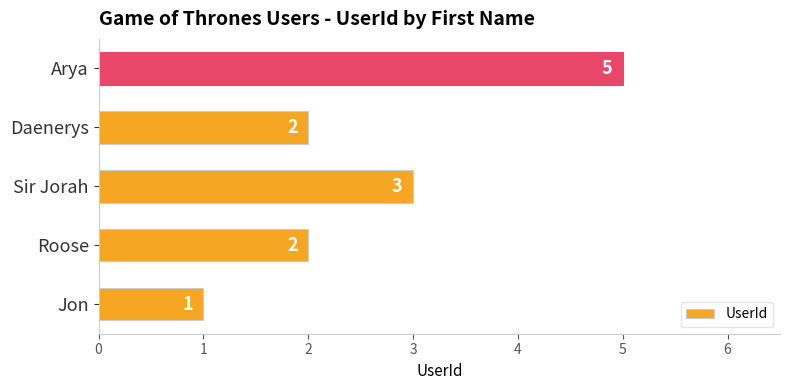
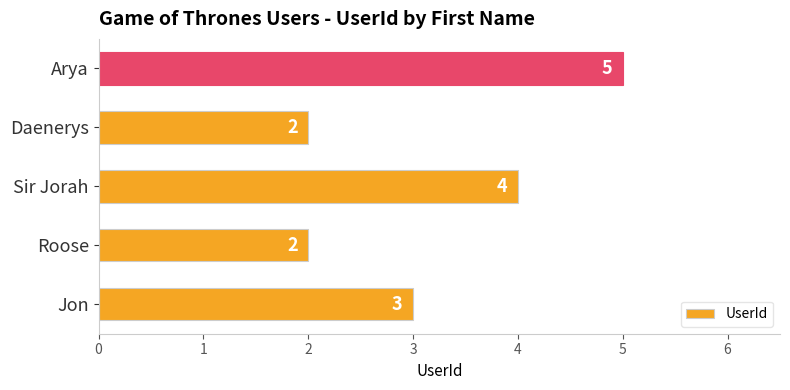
Sir Jorah: 3 -> 4
Jon: 1 -> 3
